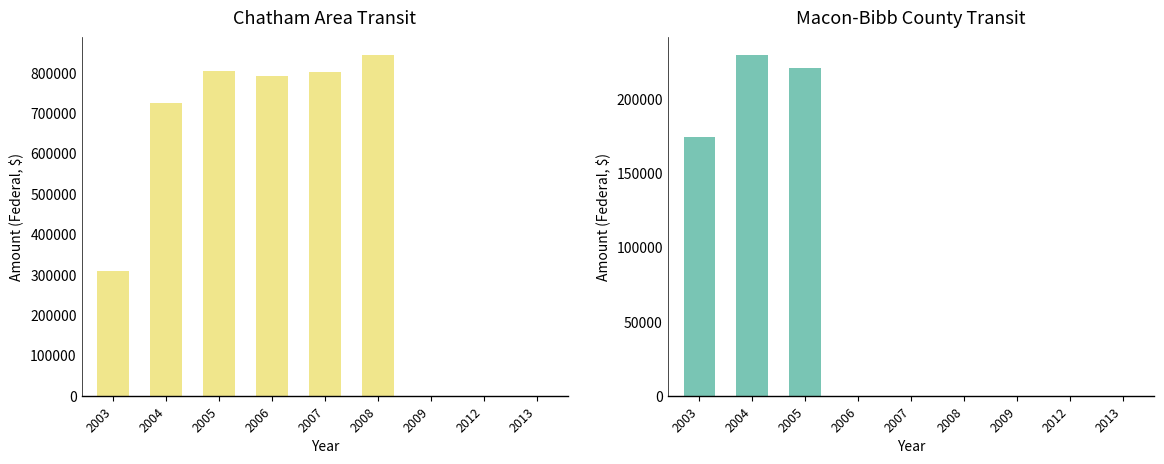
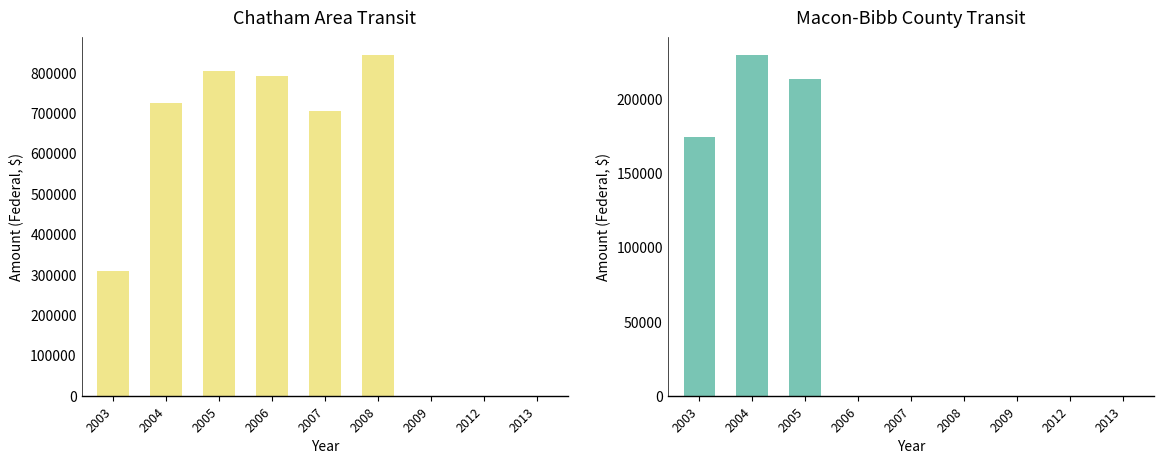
Chatham Area Transit, 2007: 800000 -> 710000
Macon-Bibb County Transit, 2005: 221000 -> 213000
